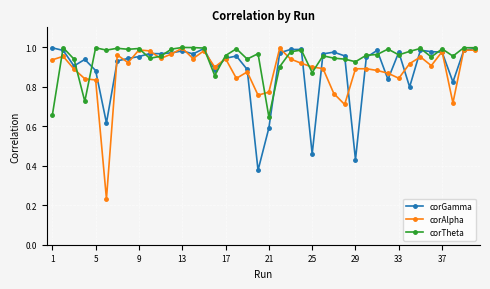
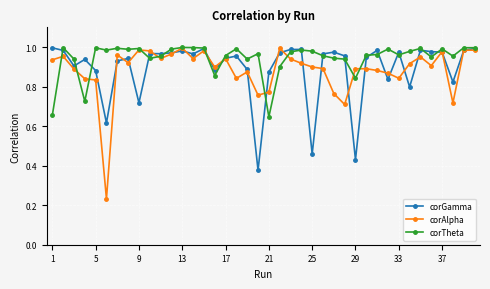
corGamma, 9: 0.95 -> 0.72
corGamma, 21: 0.59 -> 0.87
corTheta, 25: 0.87 -> 0.98
corTheta, 29: 0.93 -> 0.84
